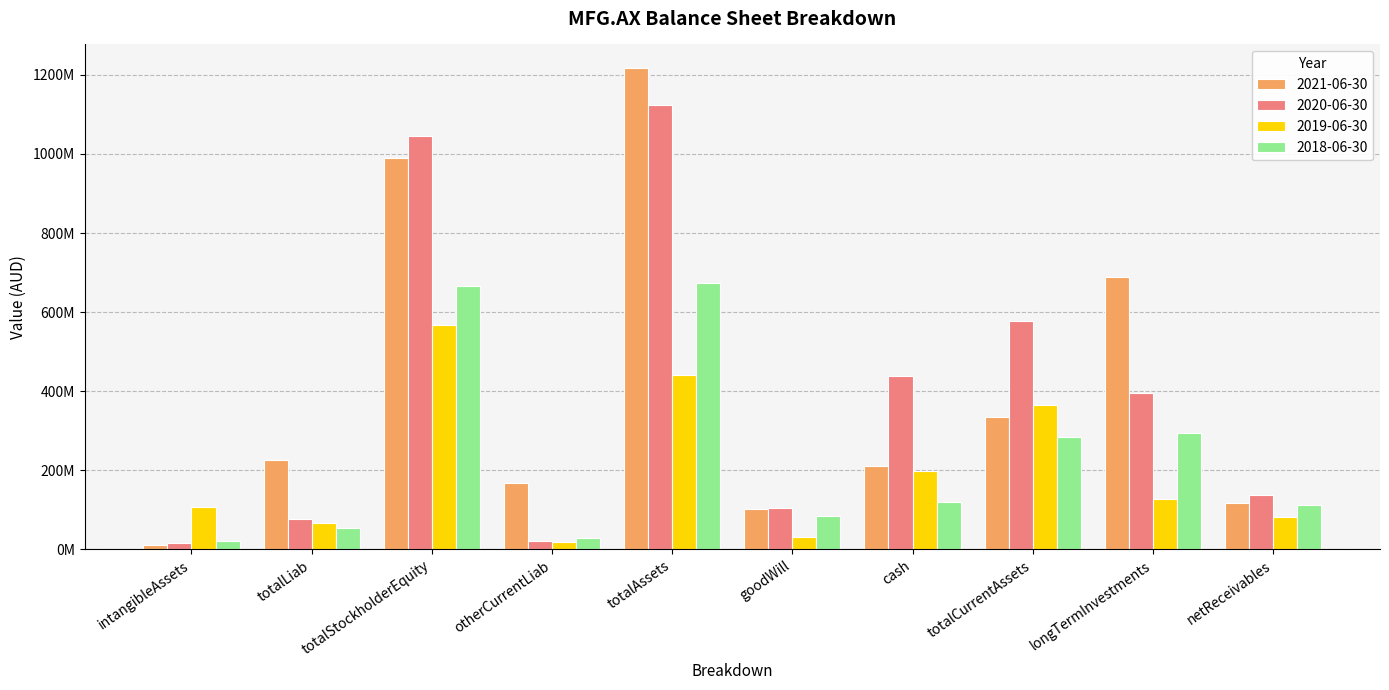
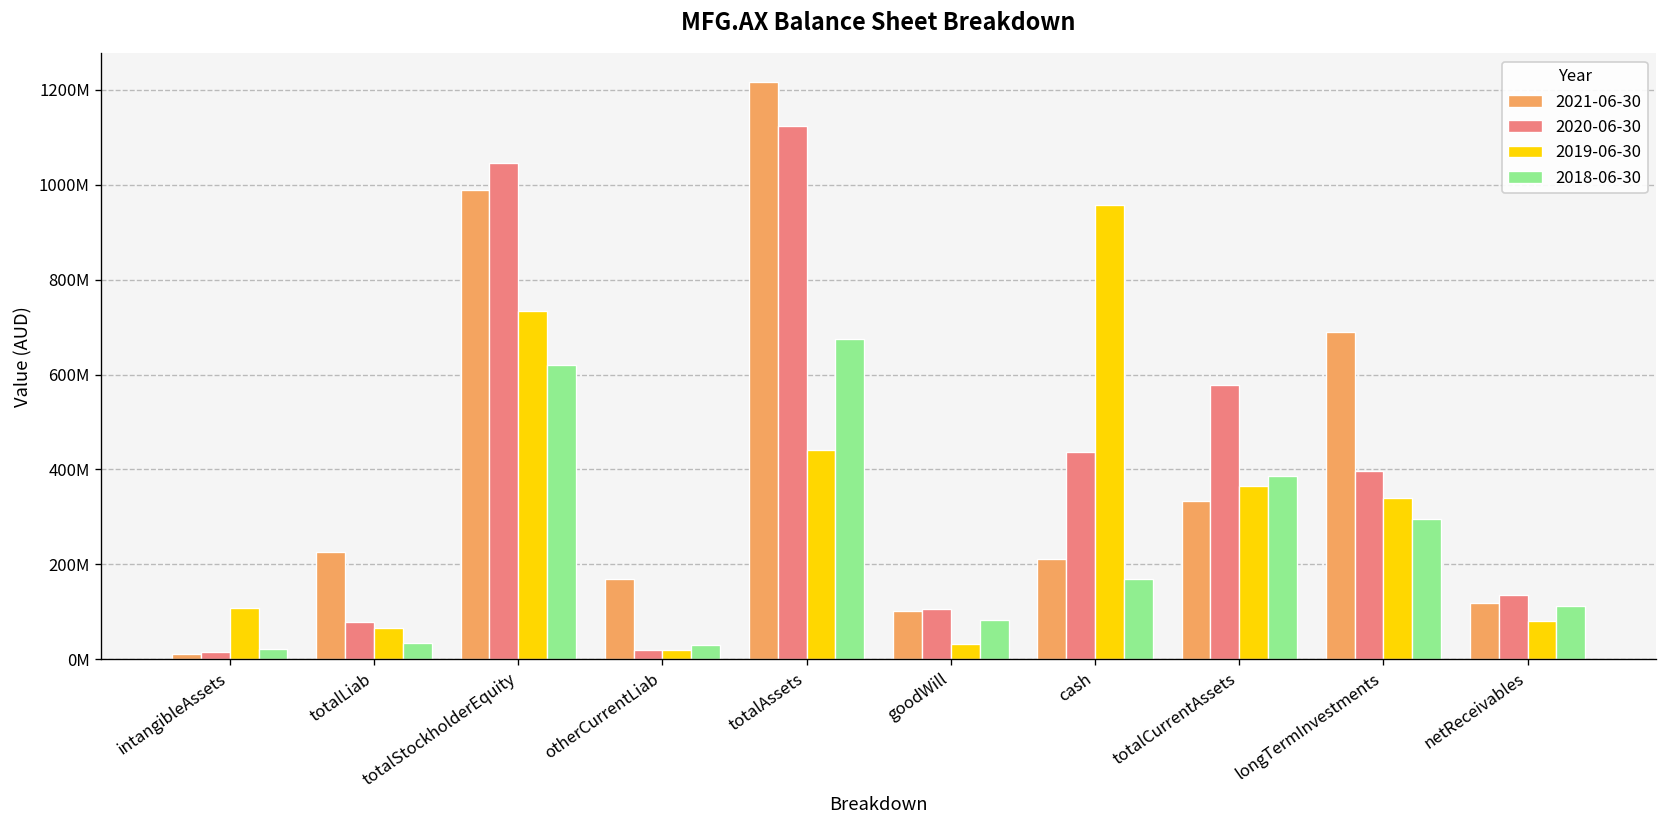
2018-06-30, totalLiab: 50000000 -> 30000000
2019-06-30, totalStockholderEquity: 570000000 -> 730000000
2018-06-30, totalStockholderEquity: 660000000 -> 620000000
2019-06-30, cash: 200000000 -> 960000000
2018-06-30, cash: 120000000 -> 170000000
2018-06-30, totalCurrentAssets: 280000000 -> 390000000
2019-06-30, longTermInvestments: 130000000 -> 340000000
